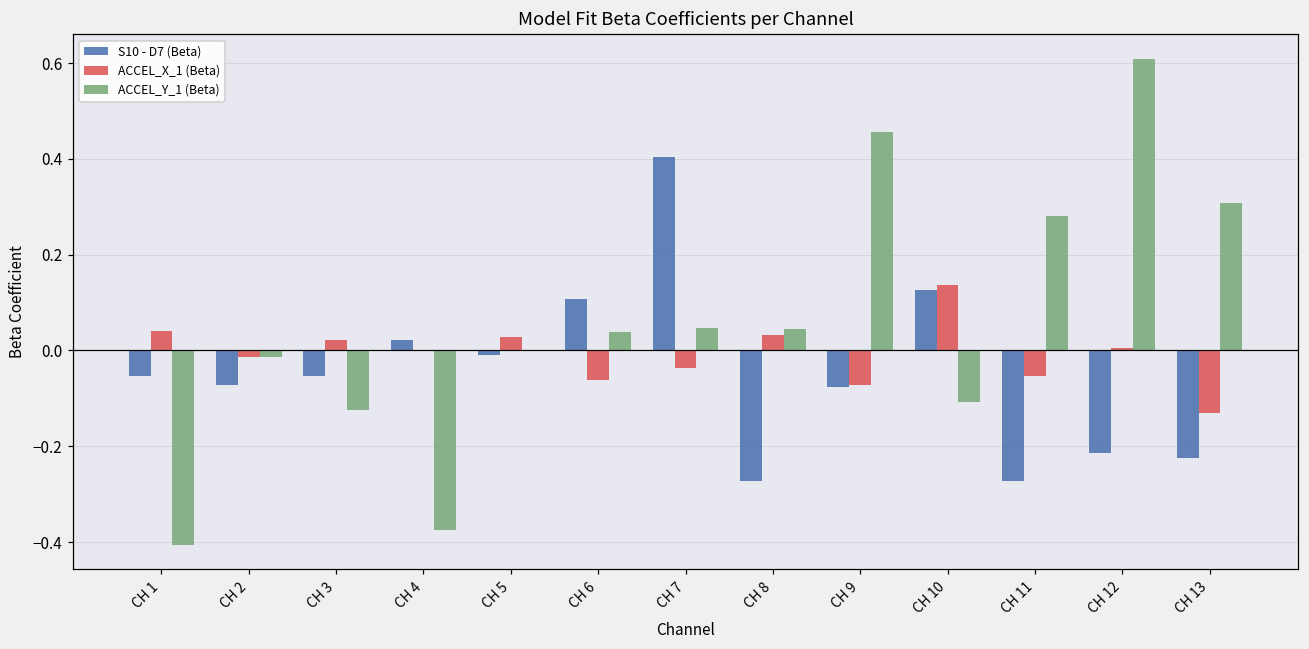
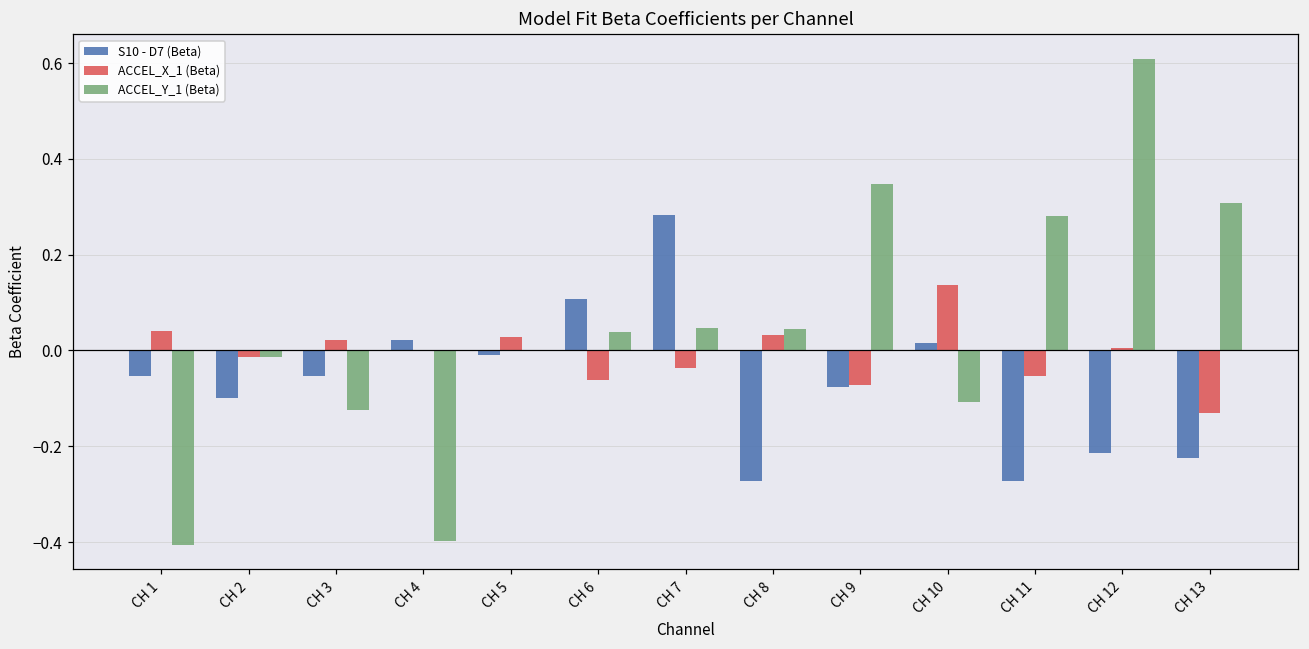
S10 - D7 (Beta), CH 2: -0.07 -> -0.10
ACCEL_Y_1 (Beta), CH 4: -0.37 -> -0.40
S10 - D7 (Beta), CH 7: 0.40 -> 0.28
ACCEL_Y_1 (Beta), CH 9: 0.46 -> 0.35
S10 - D7 (Beta), CH 10: 0.13 -> 0.01
